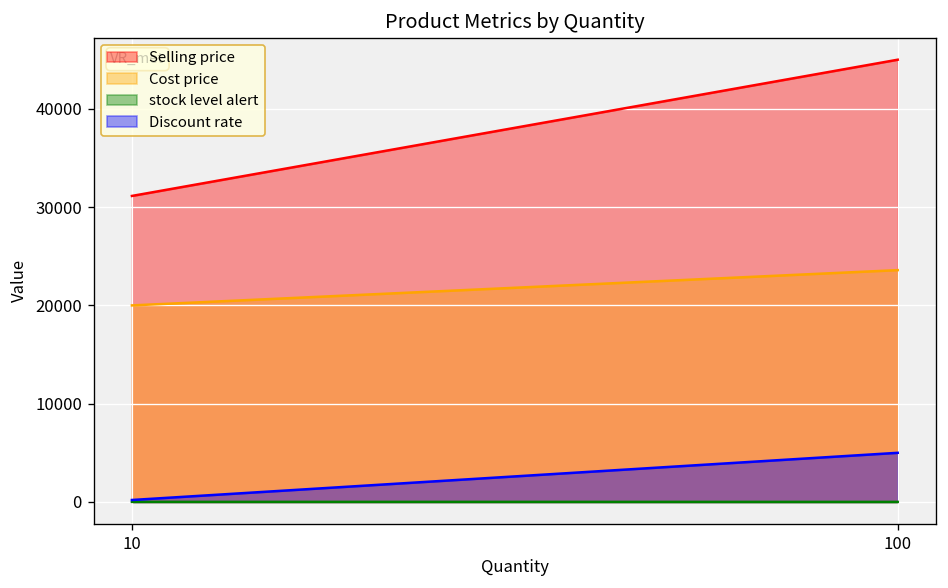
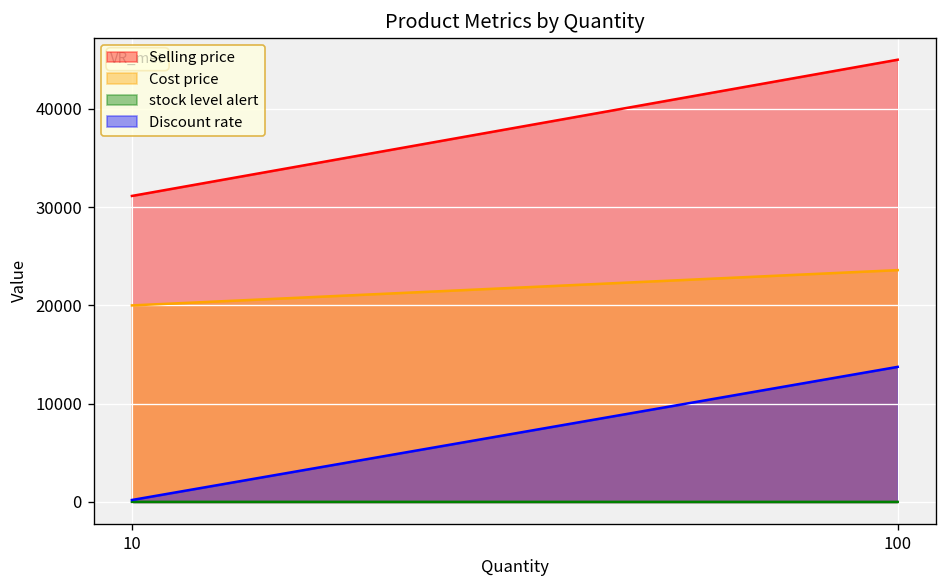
Discount rate, 100: 5000 -> 14000
